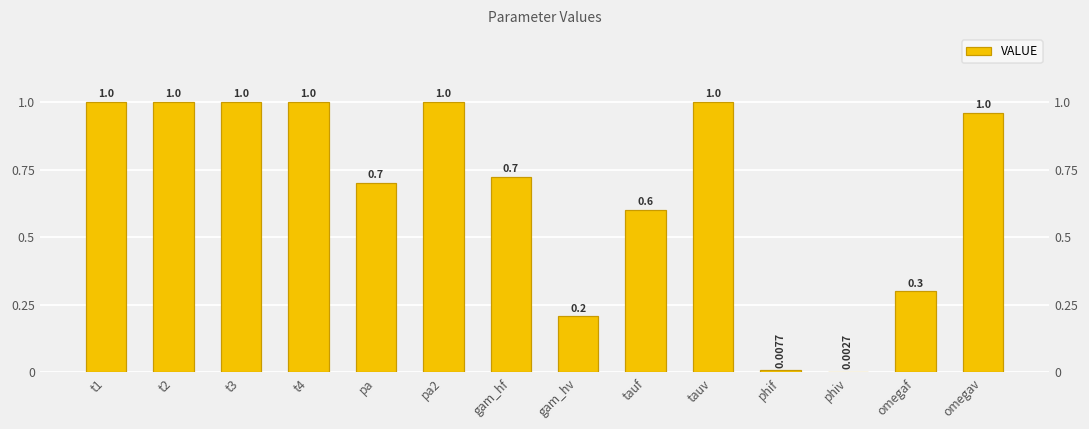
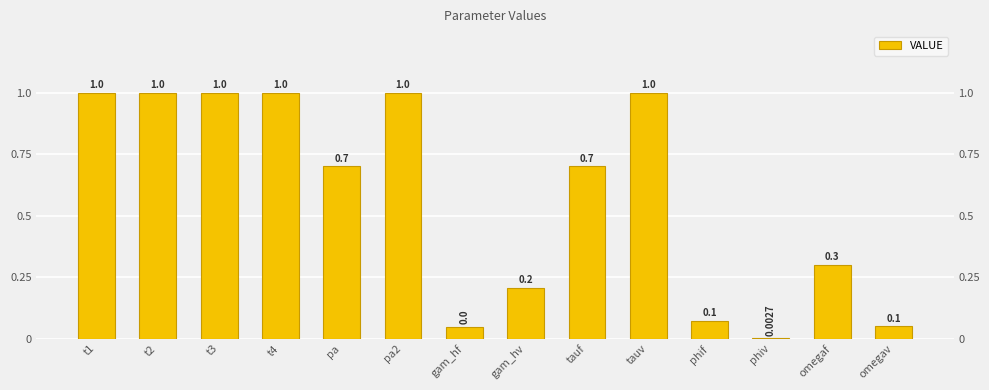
gam_hf: 0.7 -> 0.0
tauf: 0.6 -> 0.7
phif: 0.0077 -> 0.1
omegav: 1.0 -> 0.1
